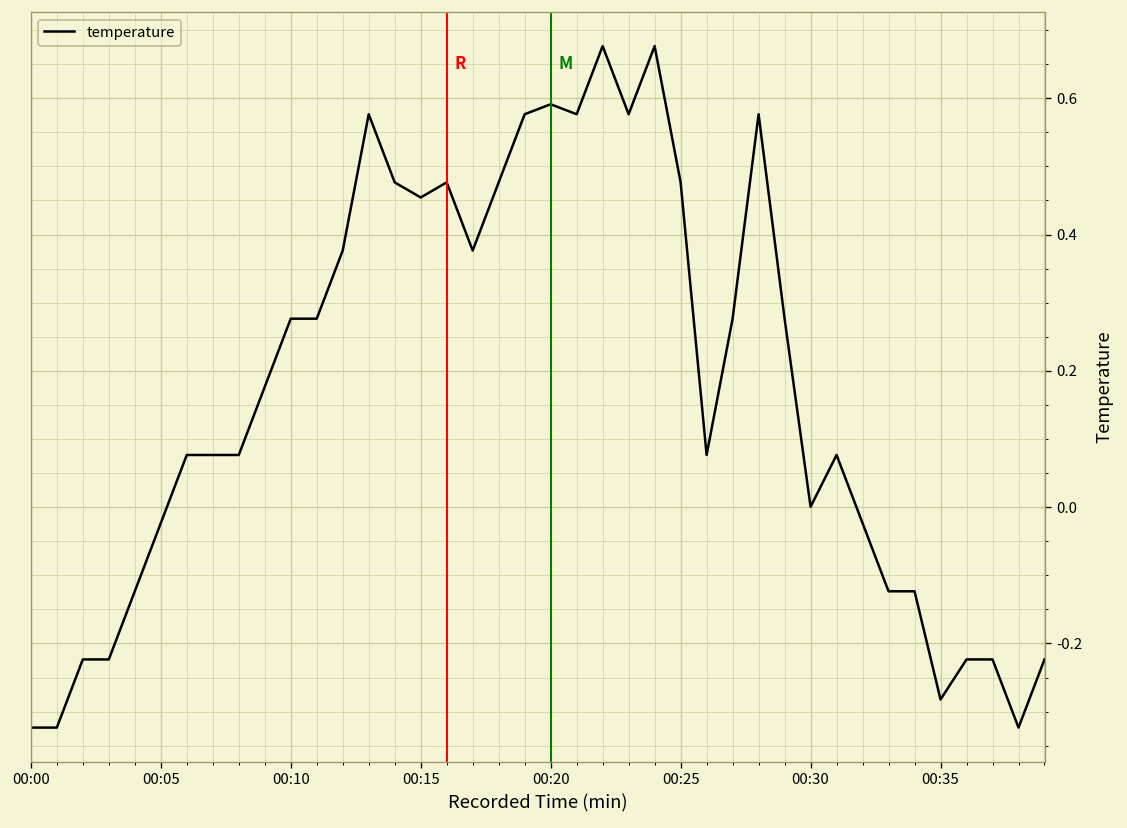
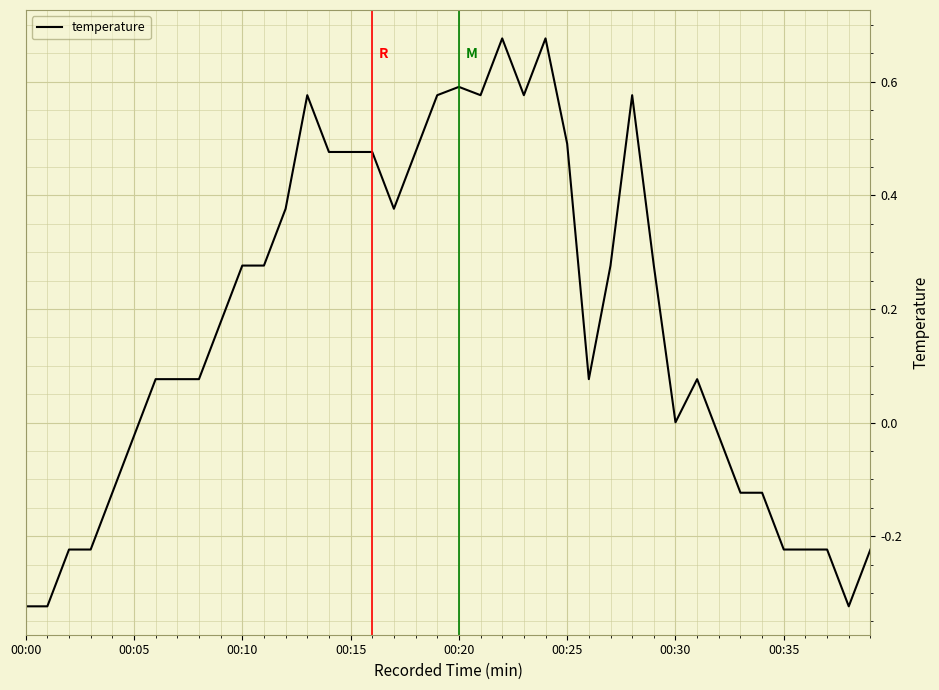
00:15: 0.45 -> 0.48
00:25: 0.48 -> 0.49
00:35: -0.28 -> -0.22
